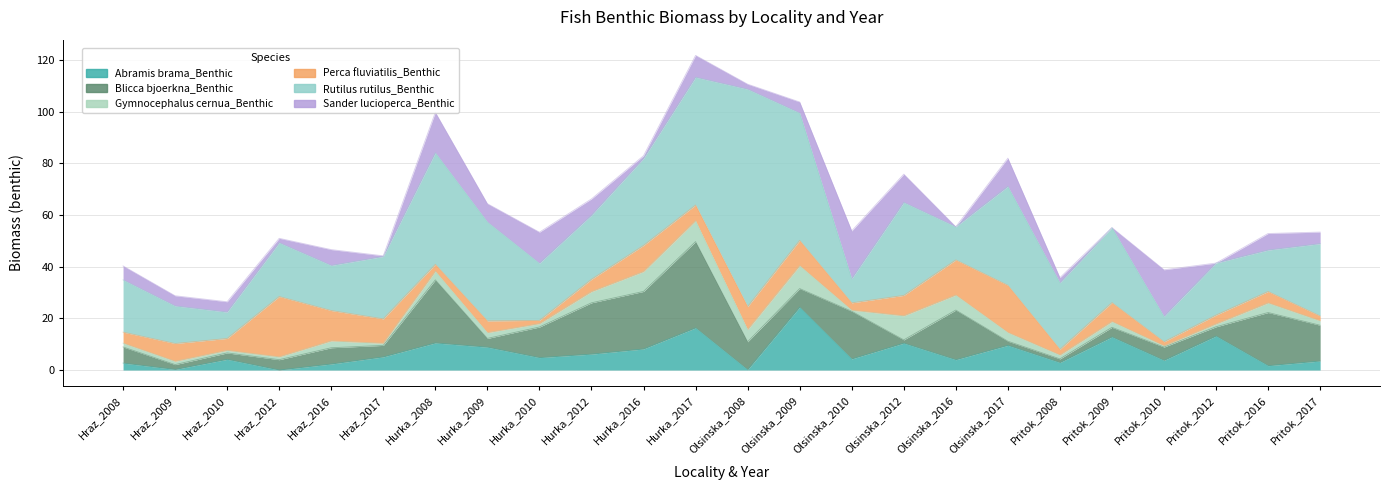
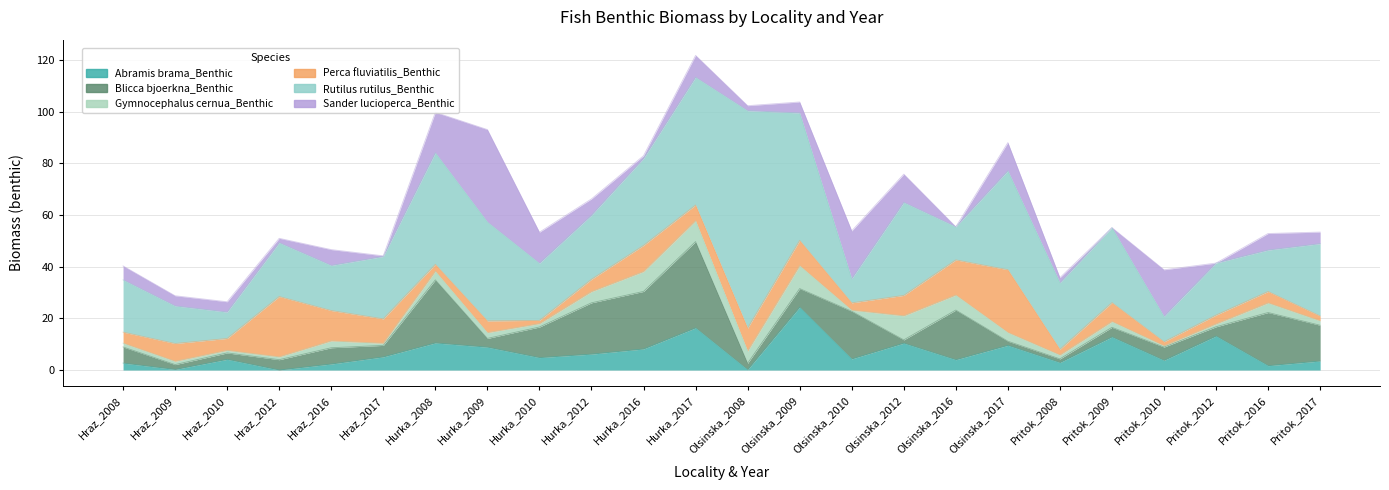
Sander lucioperca_Benthic, Hurka_2009: 7 -> 36
Blicca bjoerkna_Benthic, Olsinska_2008: 11 -> 3
Perca fluviatilis_Benthic, Olsinska_2017: 18 -> 24
